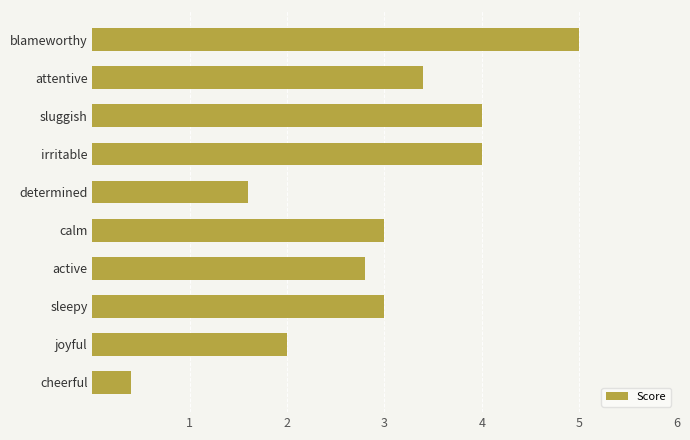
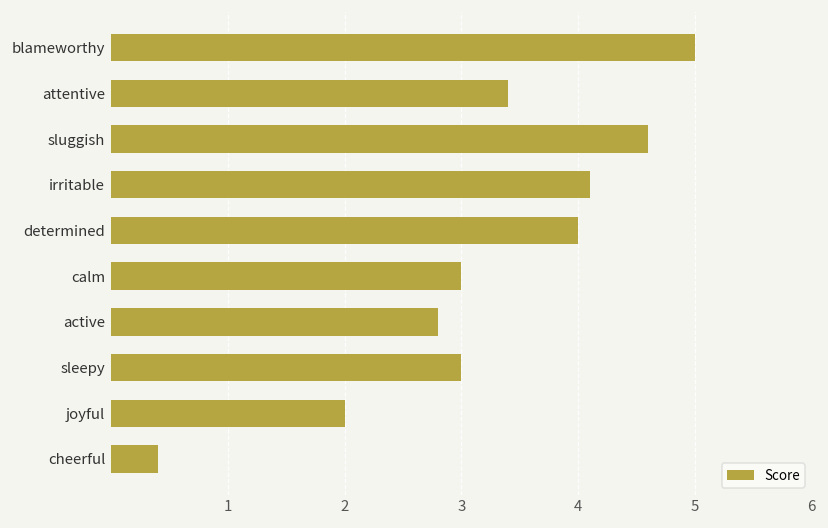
sluggish: 4.0 -> 4.6
irritable: 4.0 -> 4.1
determined: 1.6 -> 4.0
